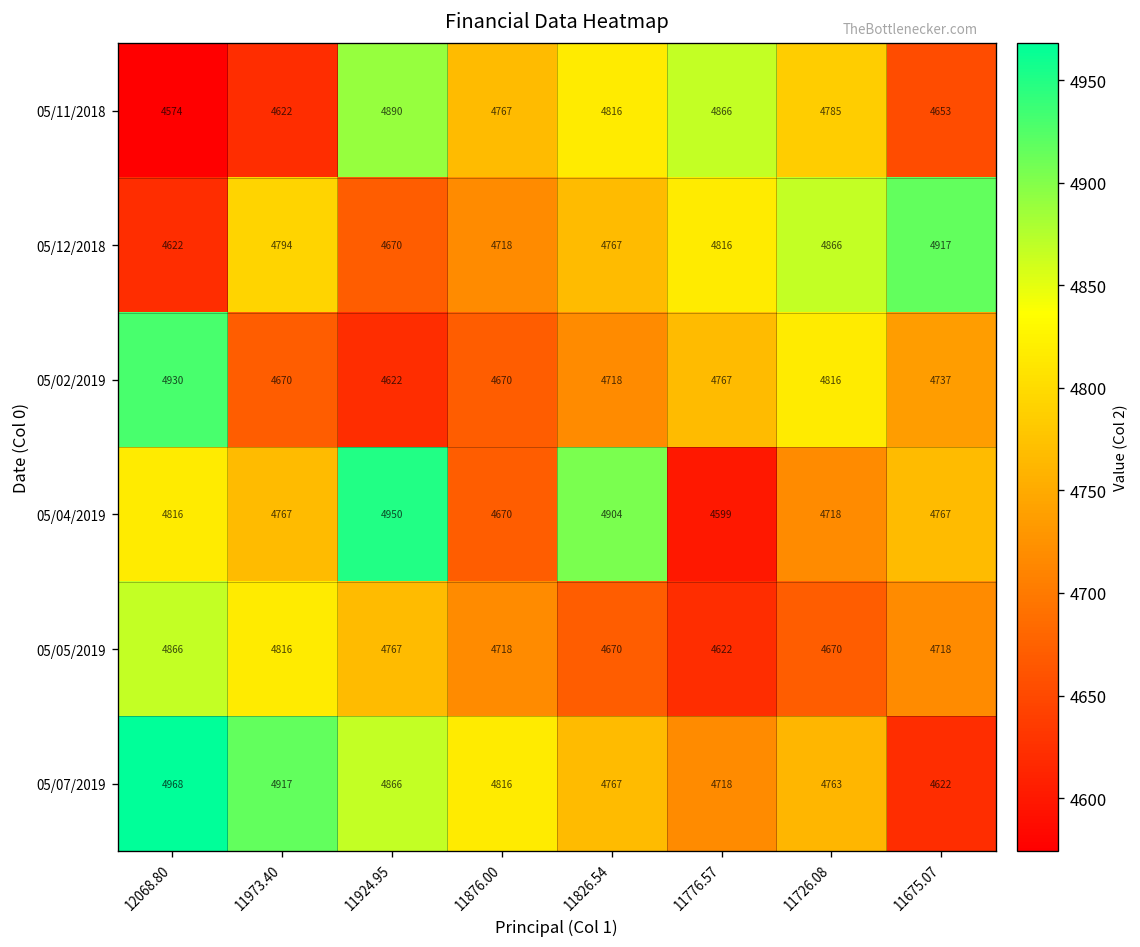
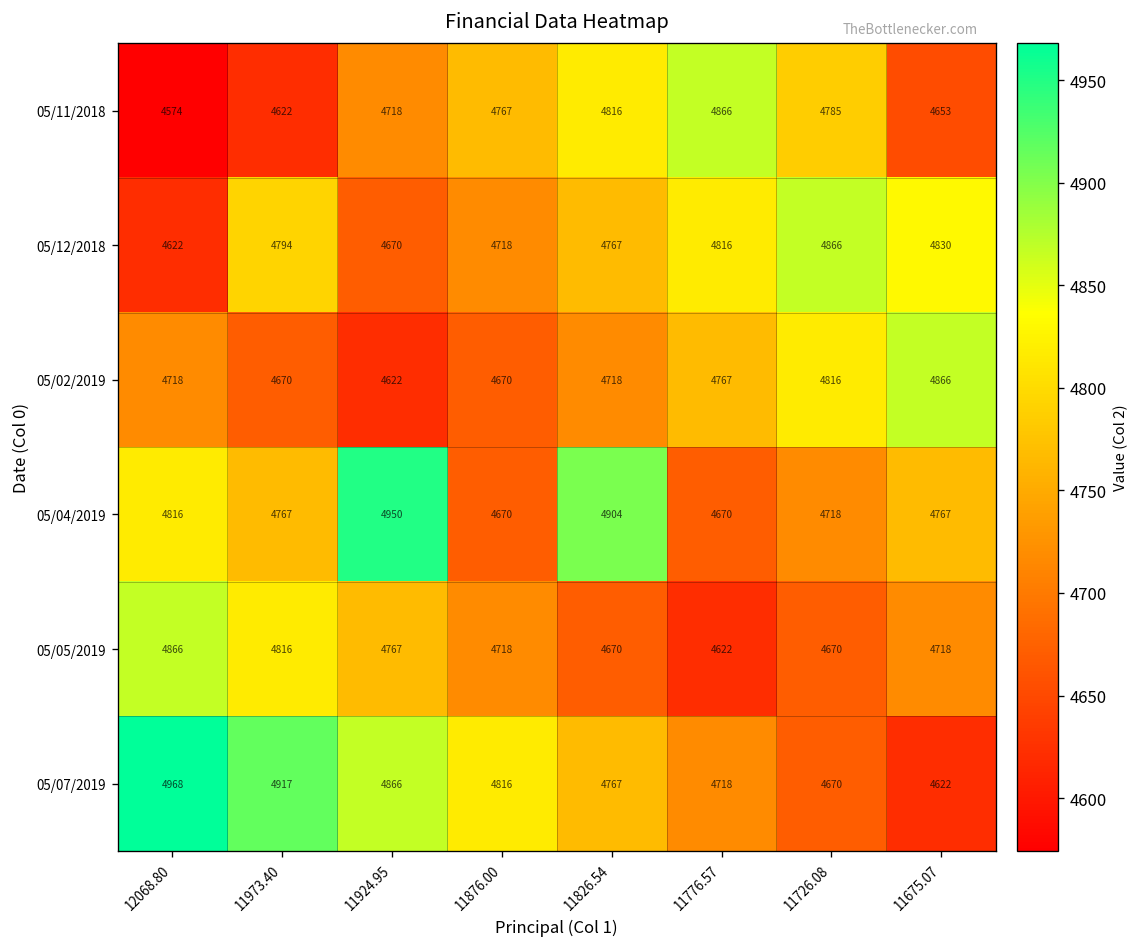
05/11/2018, 11924.95: 4890 -> 4718
05/12/2018, 11675.07: 4917 -> 4830
05/02/2019, 12068.80: 4930 -> 4718
05/02/2019, 11675.07: 4737 -> 4866
05/04/2019, 11776.57: 4599 -> 4670
05/07/2019, 11726.08: 4763 -> 4670
